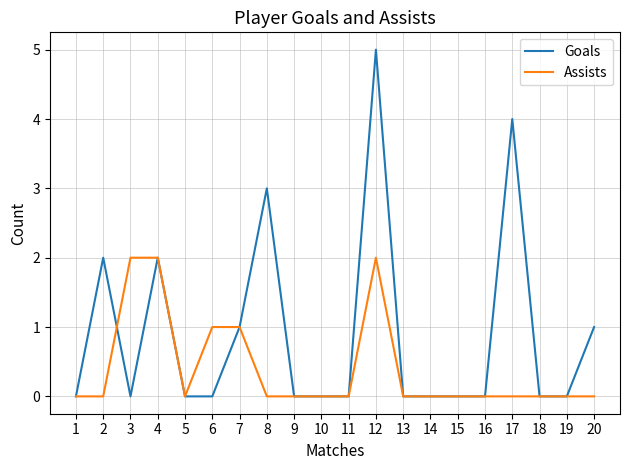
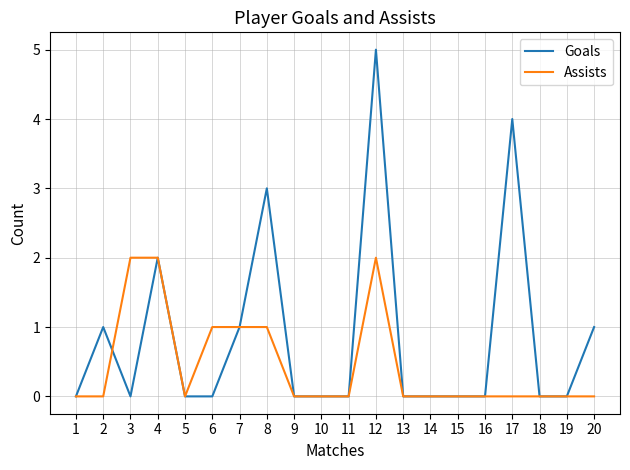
Goals, 2: 2 -> 1
Assists, 8: 0 -> 1
